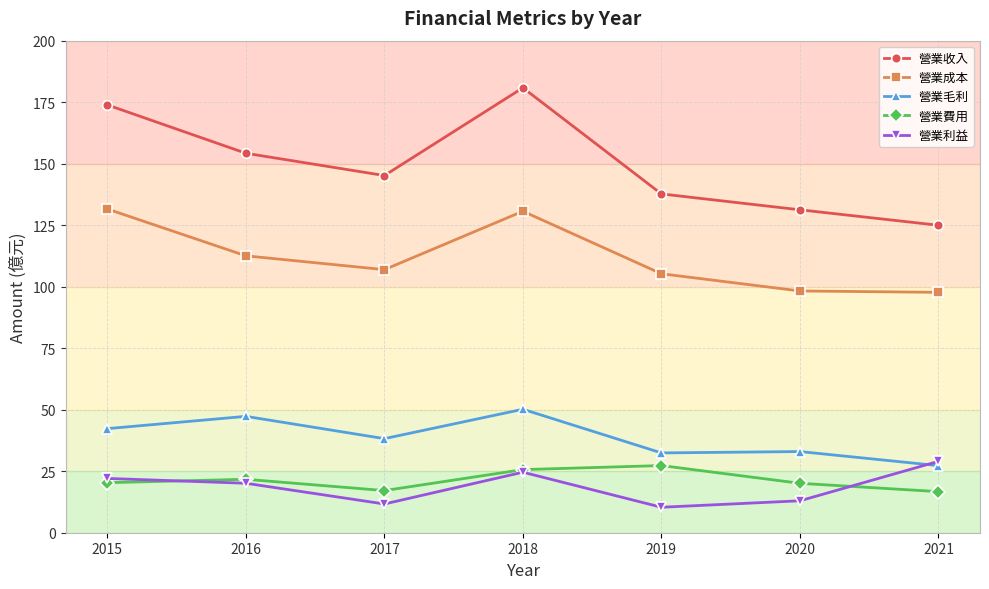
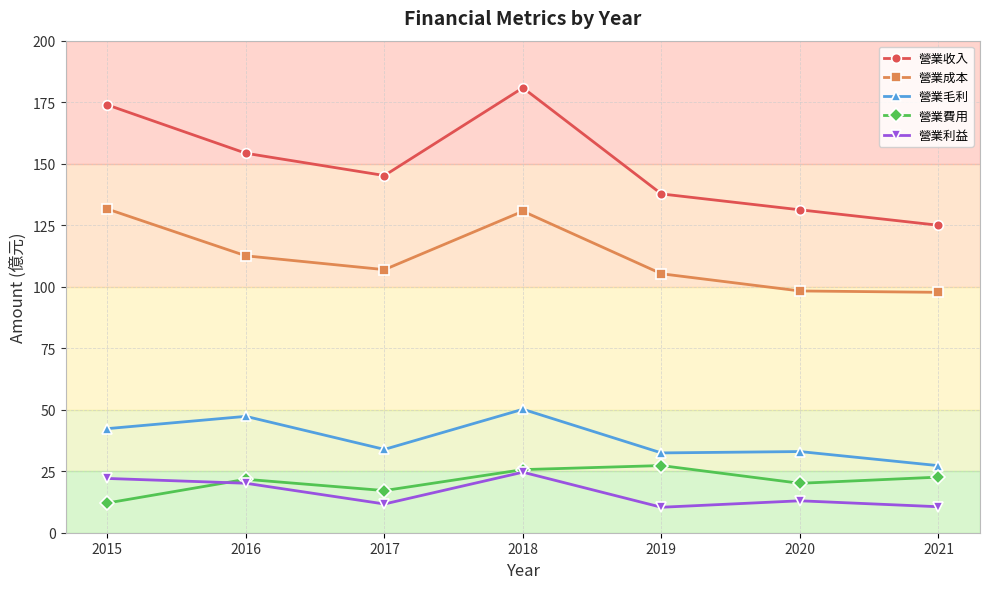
營業費用, 2015: 20 -> 12
營業毛利, 2017: 38 -> 34
營業費用, 2021: 17 -> 23
營業利益, 2021: 29 -> 11
